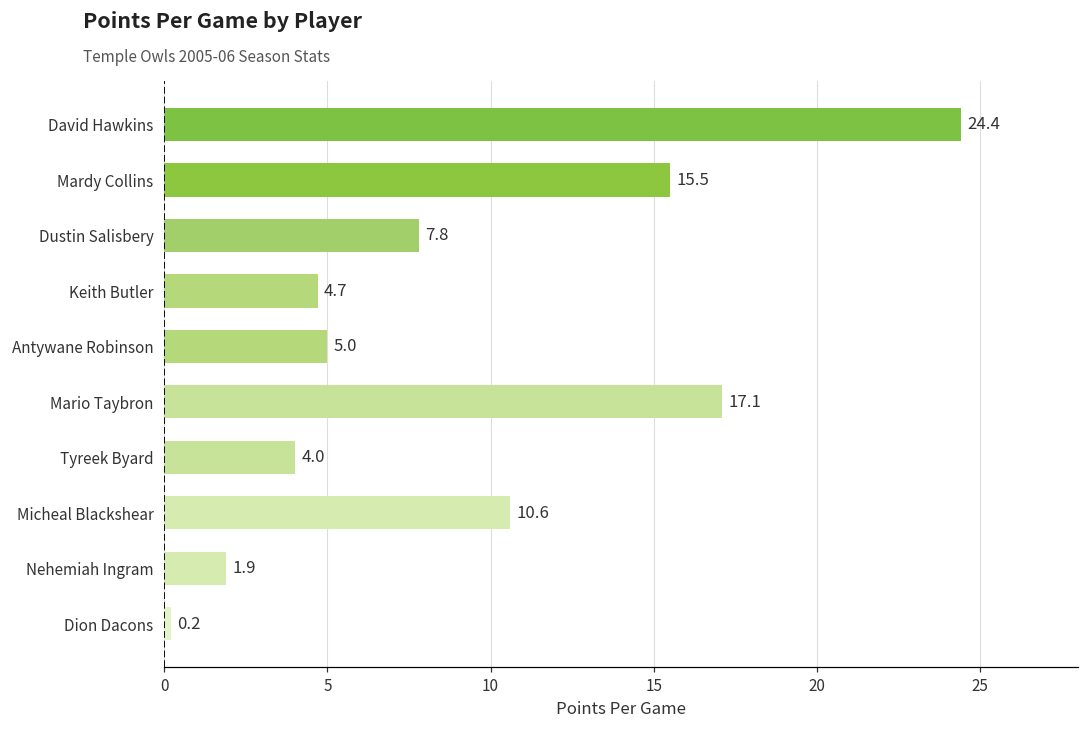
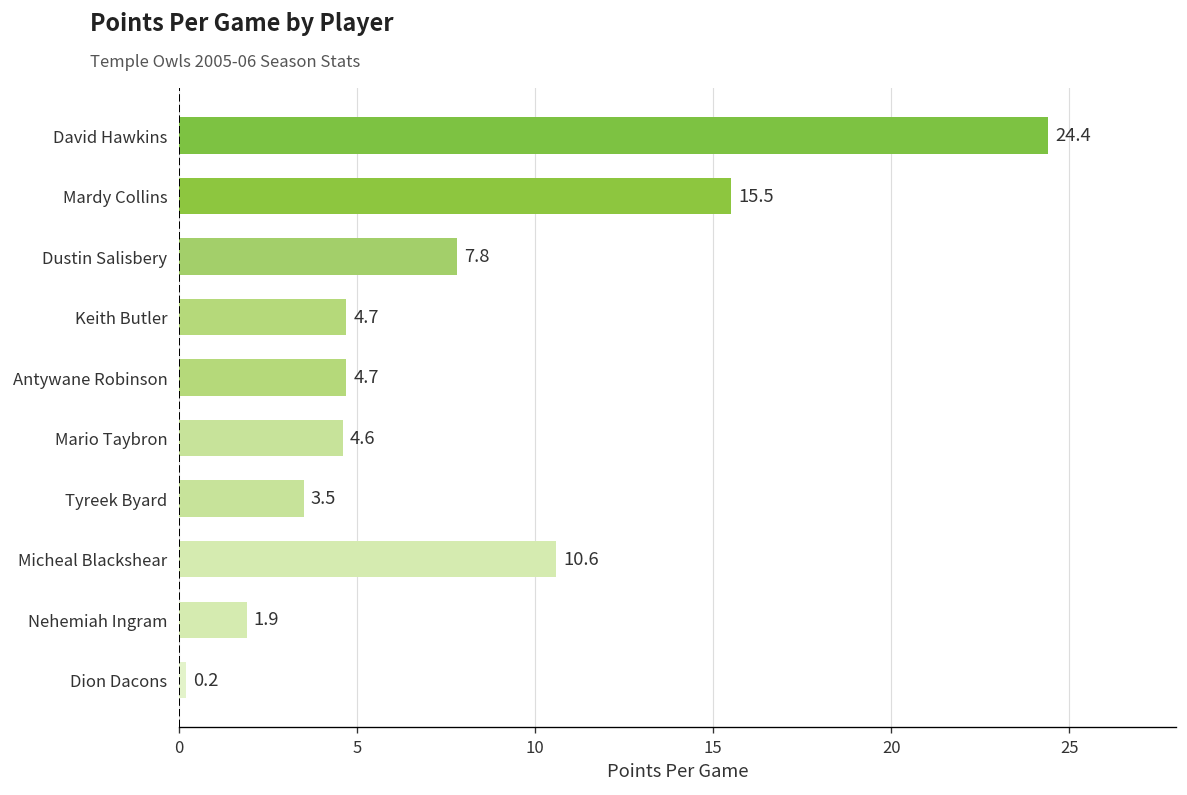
Antywane Robinson: 5.0 -> 4.7
Mario Taybron: 17.1 -> 4.6
Tyreek Byard: 4.0 -> 3.5
